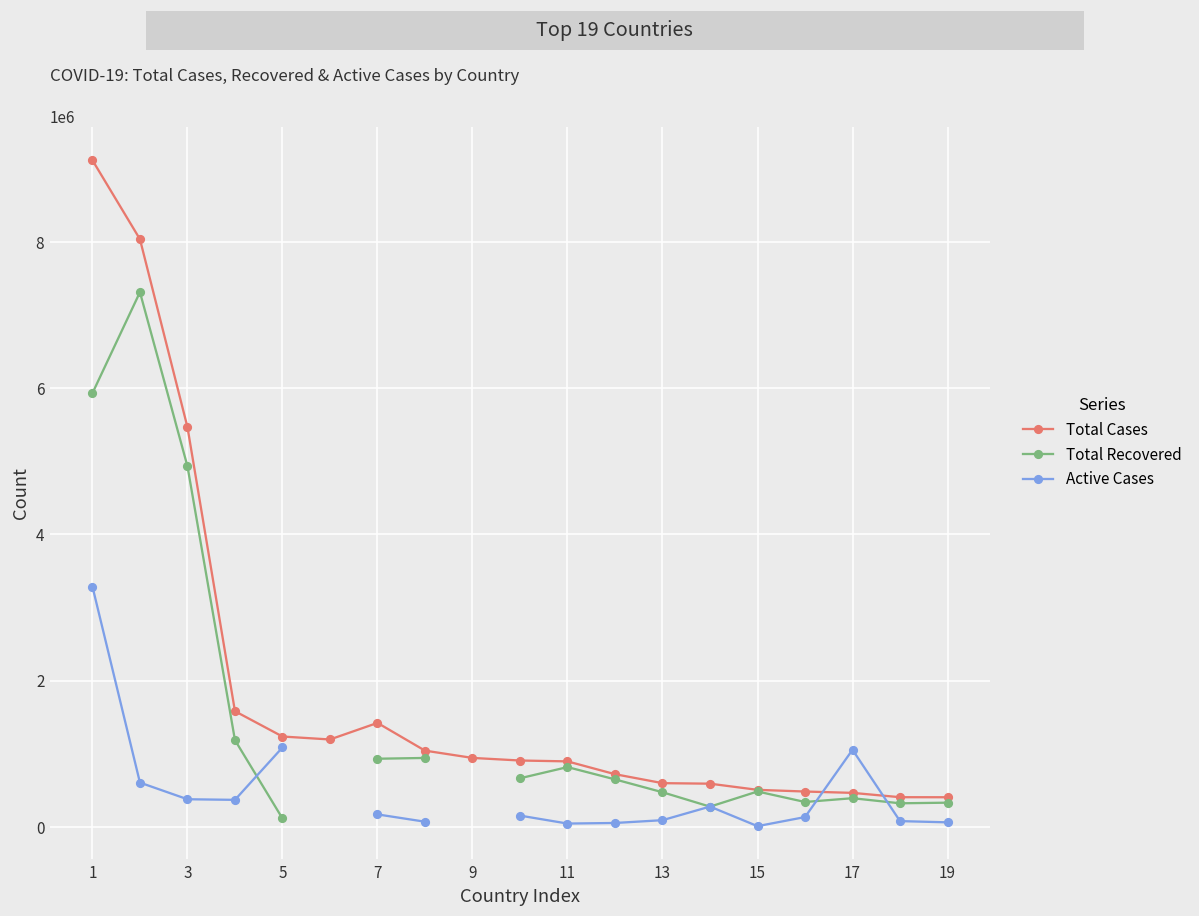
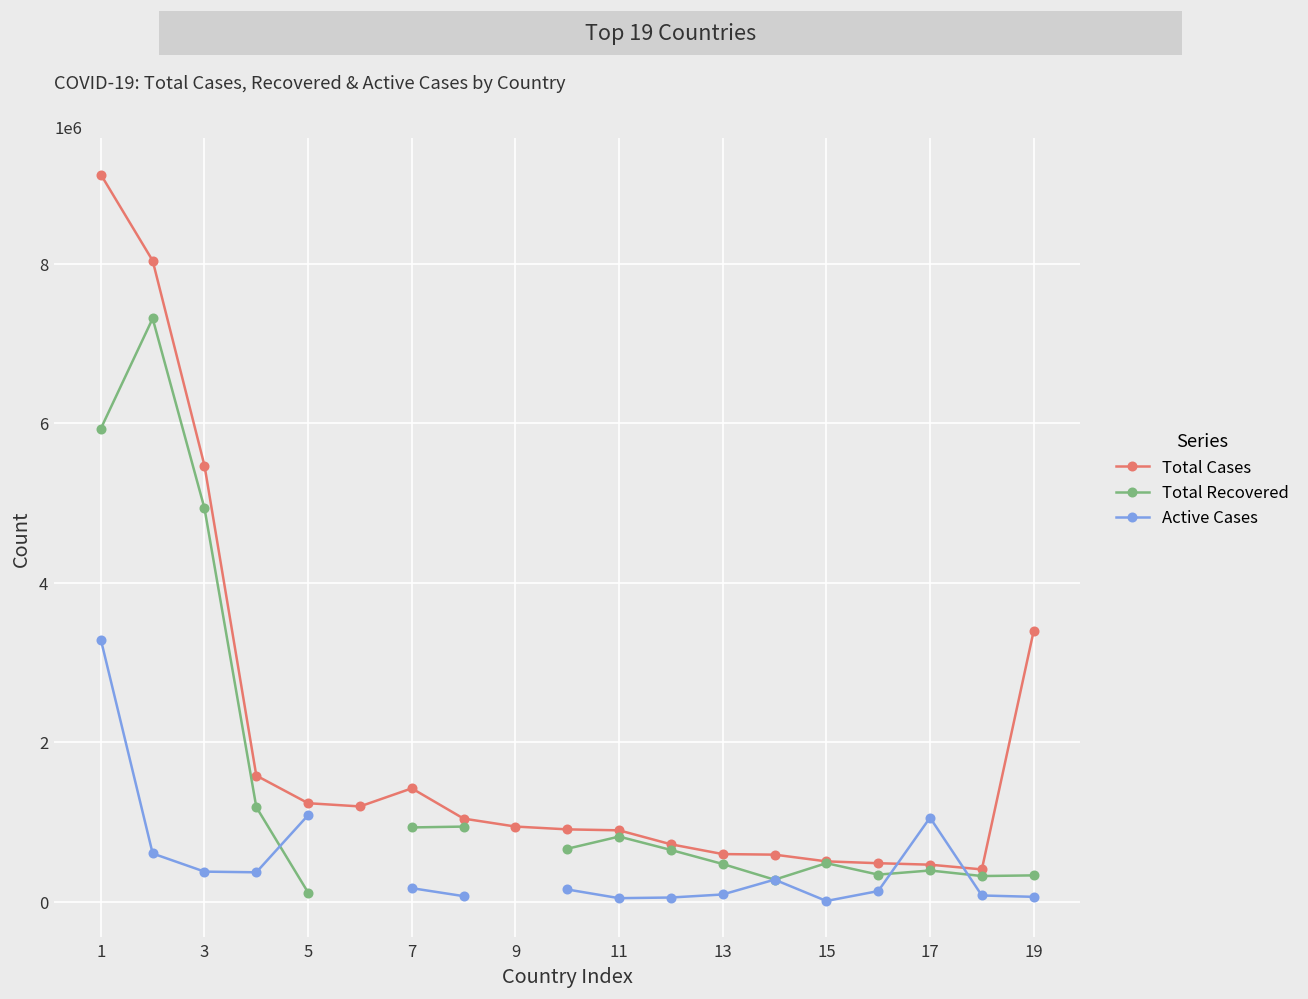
Total Cases, 19: 400000 -> 3400000
